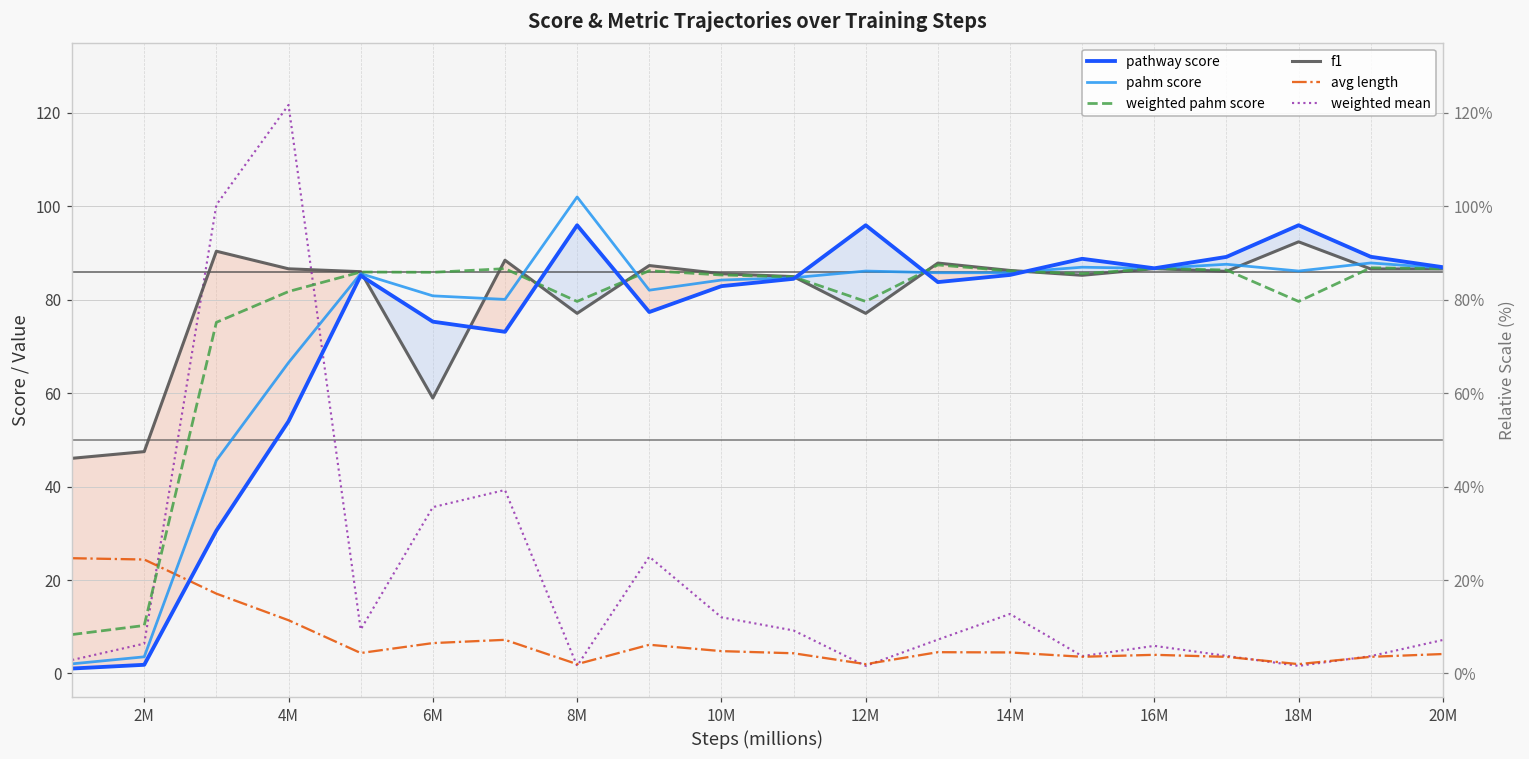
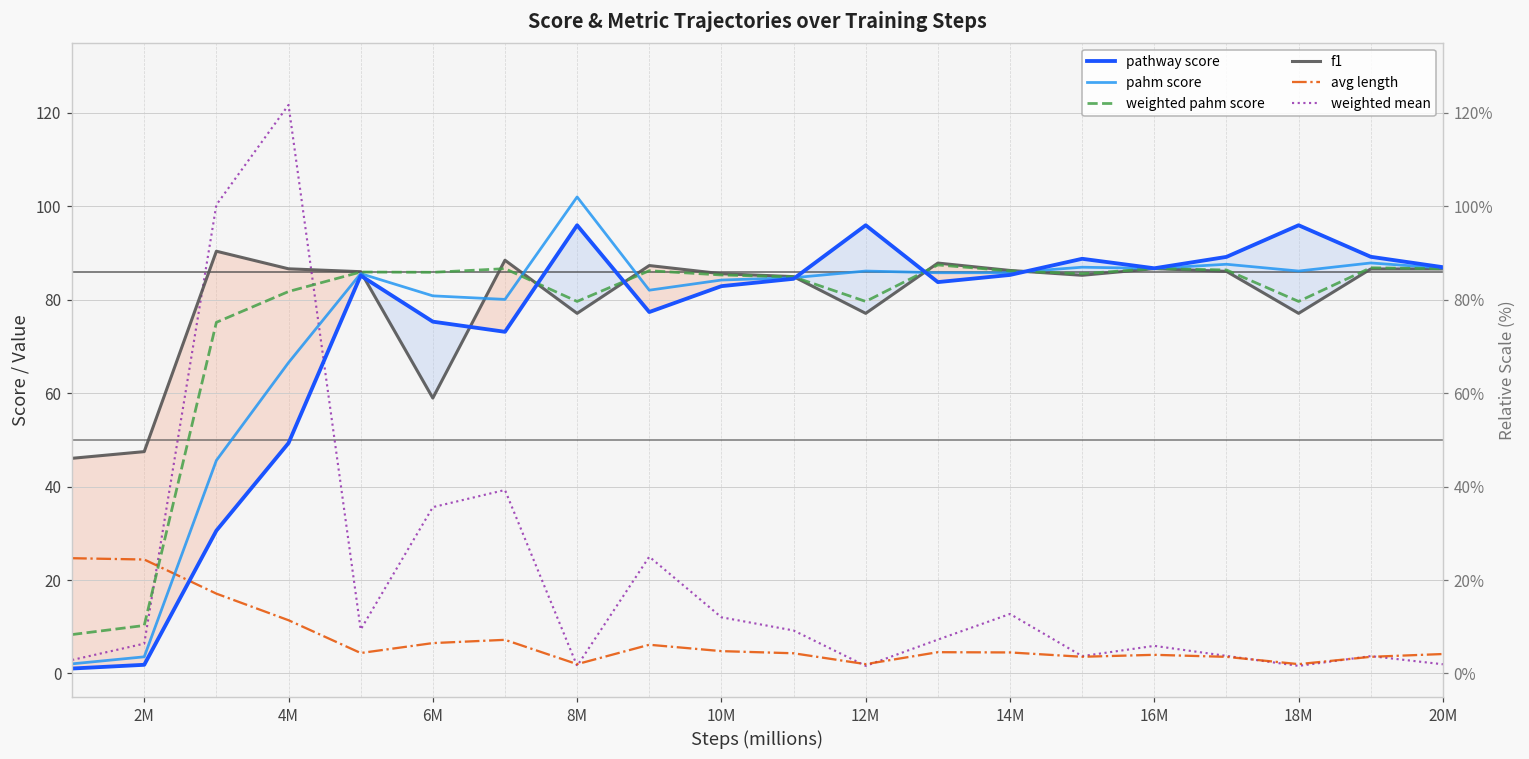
pathway score, 4M: 54 -> 49
f1, 18M: 92 -> 77
weighted mean, 20M: 7 -> 2
